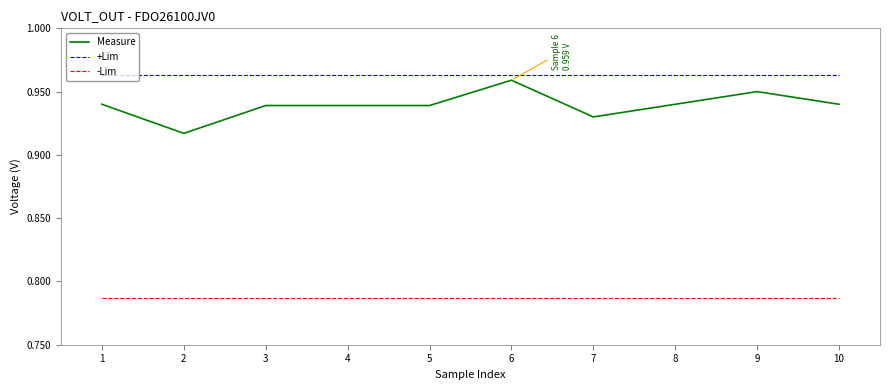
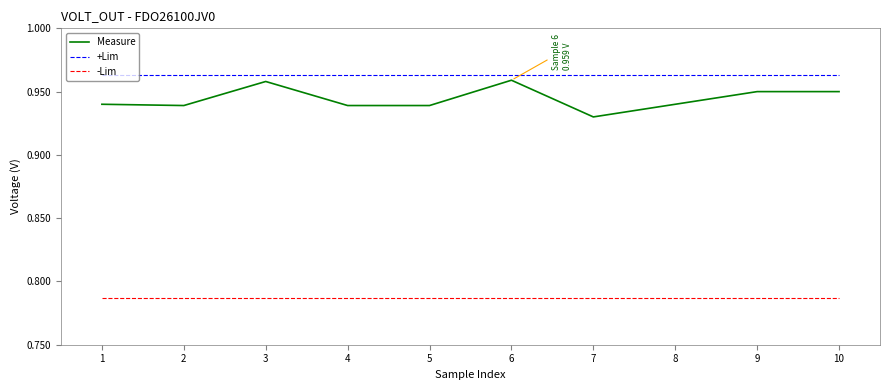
Measure, 2: 0.917 -> 0.939
Measure, 3: 0.939 -> 0.958
Measure, 10: 0.94 -> 0.95
